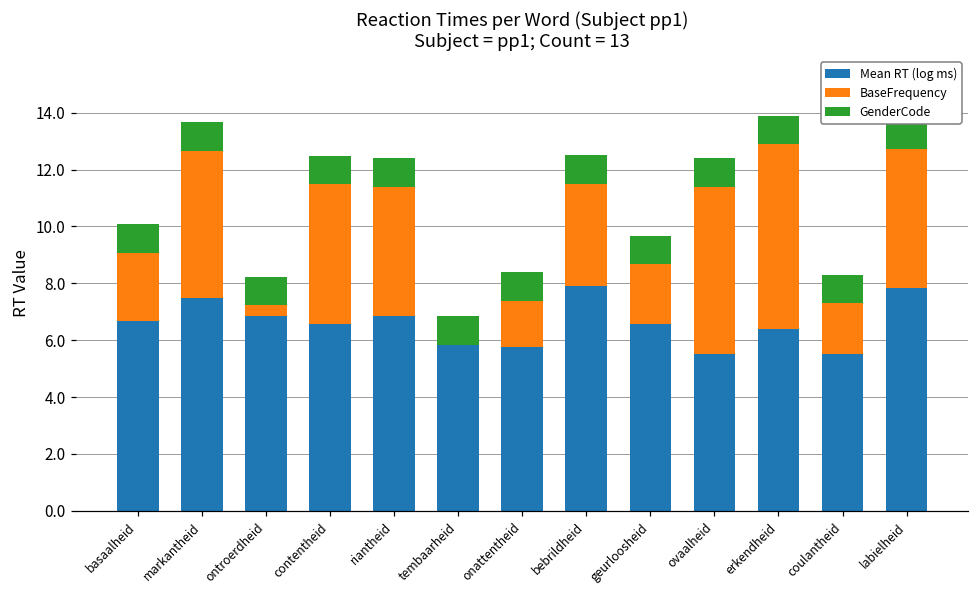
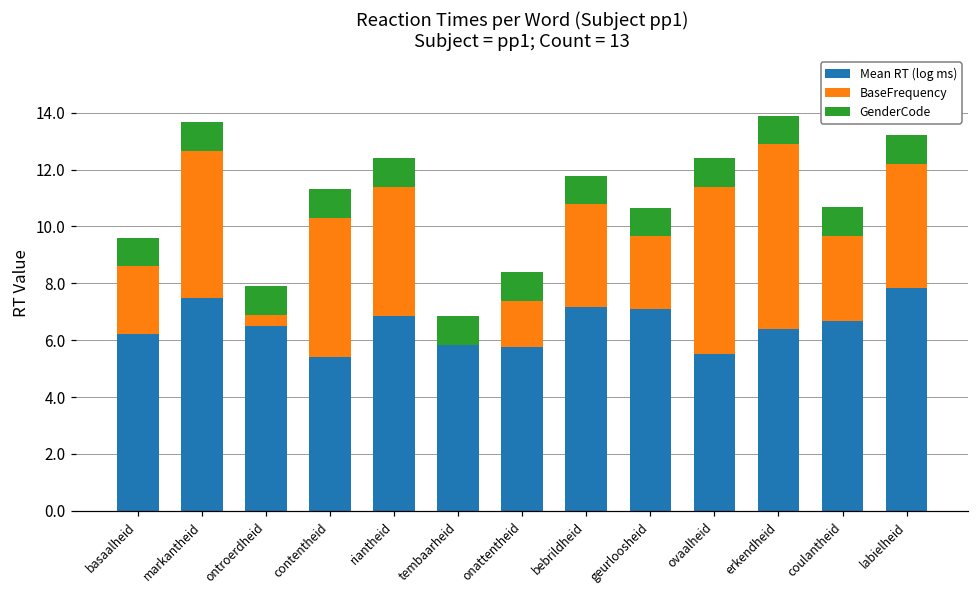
Mean RT (log ms), basaalheid: 6.7 -> 6.2
Mean RT (log ms), ontroerdheid: 6.8 -> 6.5
Mean RT (log ms), contentheid: 6.6 -> 5.4
Mean RT (log ms), bebrildheid: 7.9 -> 7.2
Mean RT (log ms), geurloosheid: 6.6 -> 7.1
BaseFrequency, geurloosheid: 2.1 -> 2.6
Mean RT (log ms), coulantheid: 5.5 -> 6.7
BaseFrequency, coulantheid: 1.8 -> 3.0
BaseFrequency, labielheid: 4.9 -> 4.4
